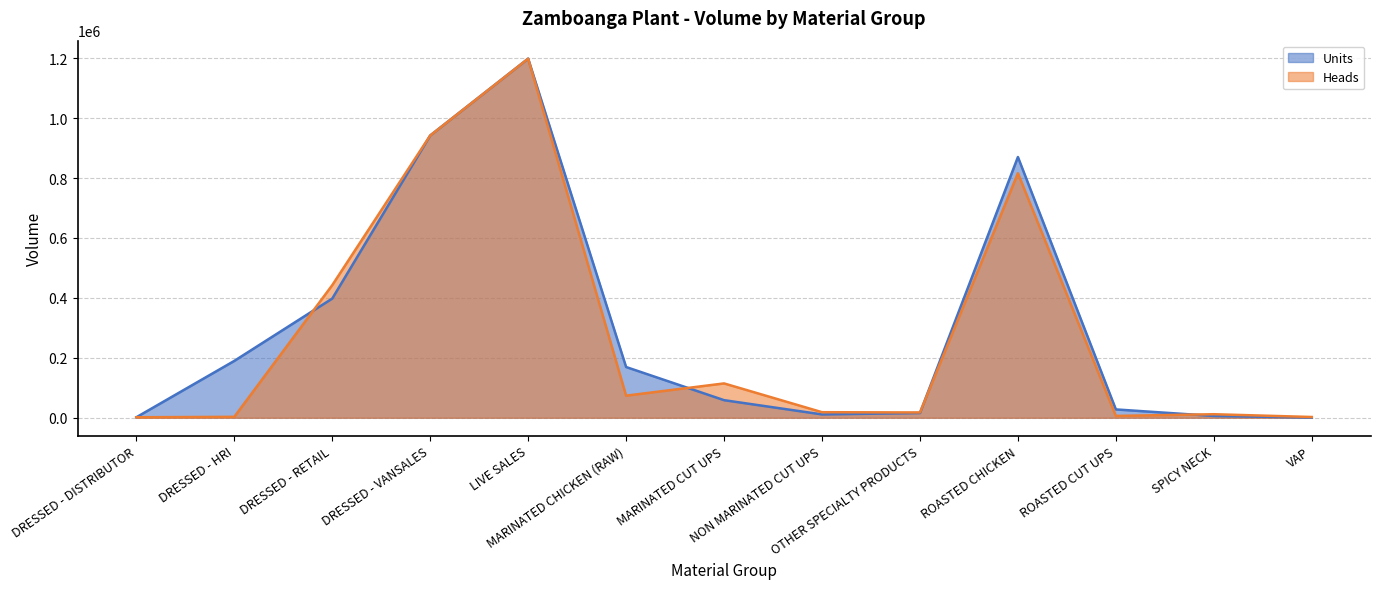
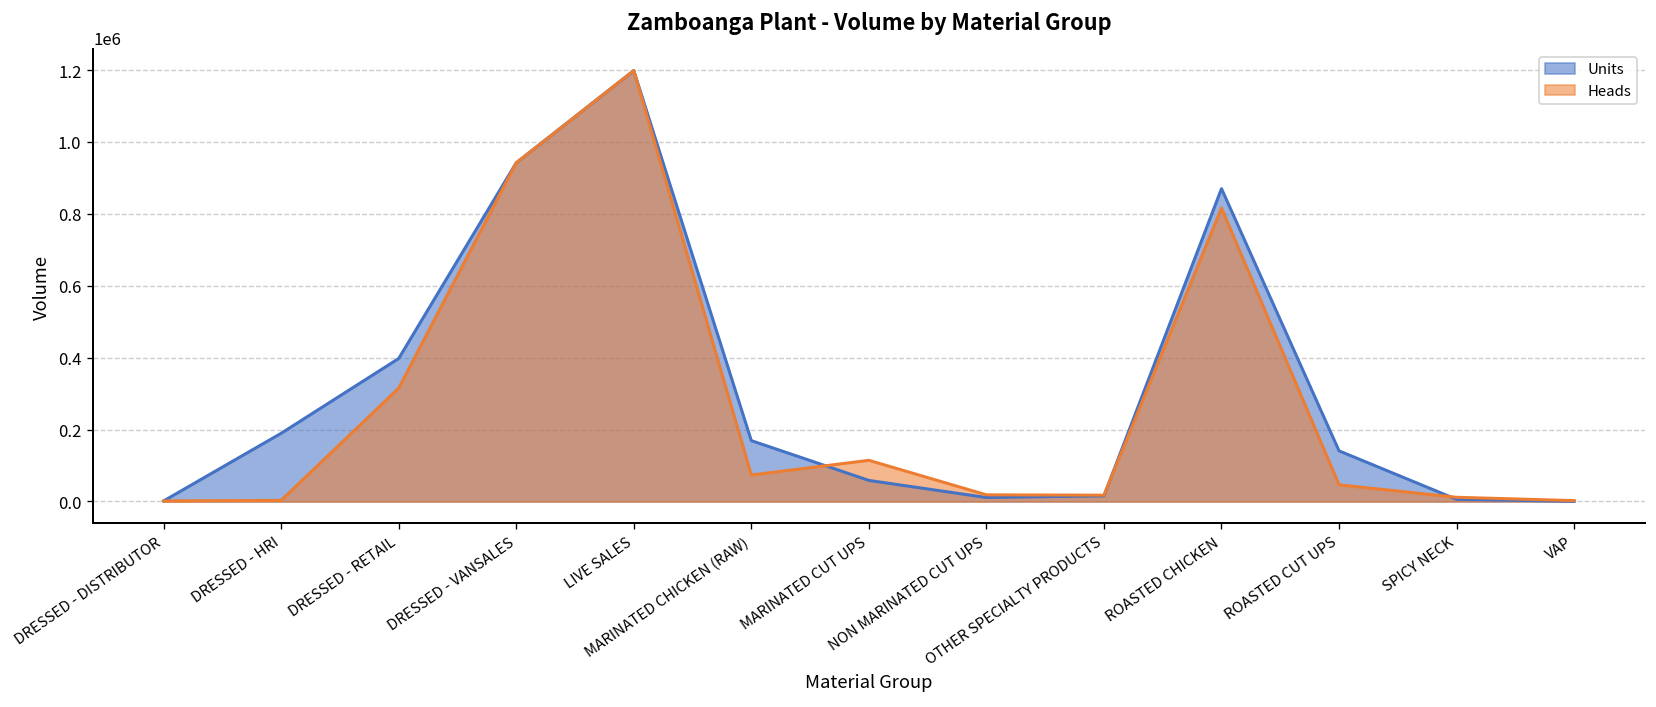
Heads, DRESSED - RETAIL: 440000 -> 320000
Units, ROASTED CUT UPS: 30000 -> 140000
Heads, ROASTED CUT UPS: 10000 -> 50000
